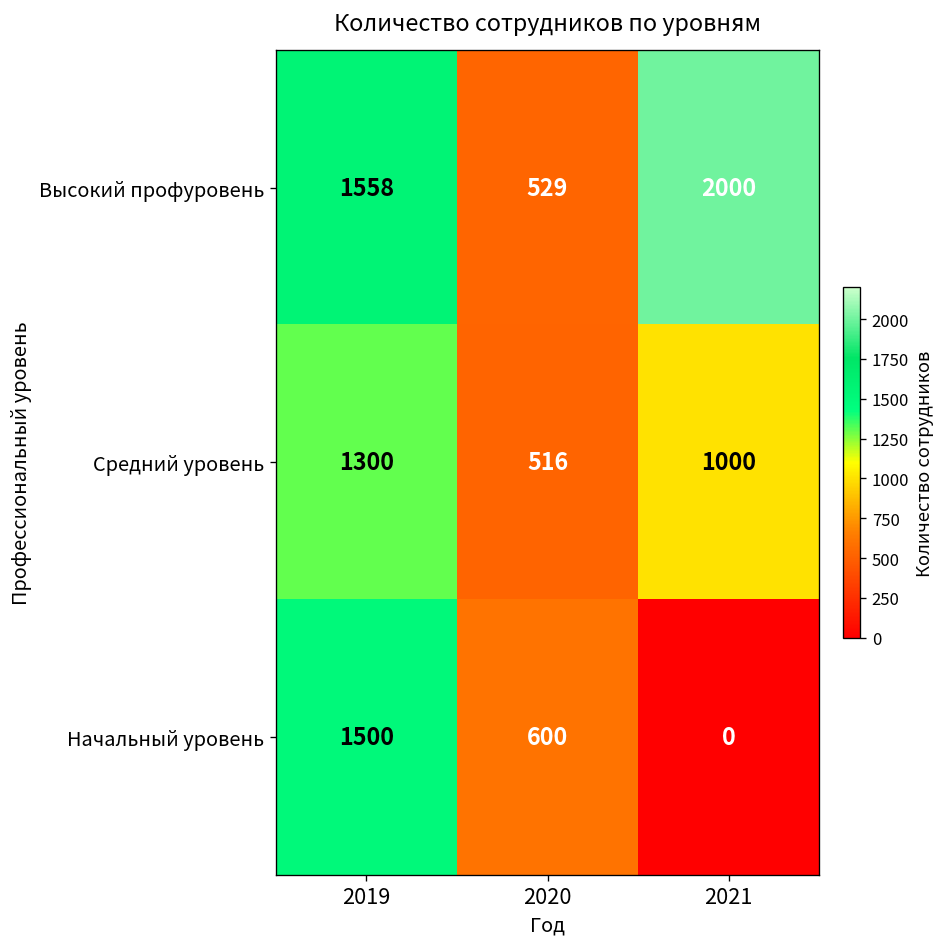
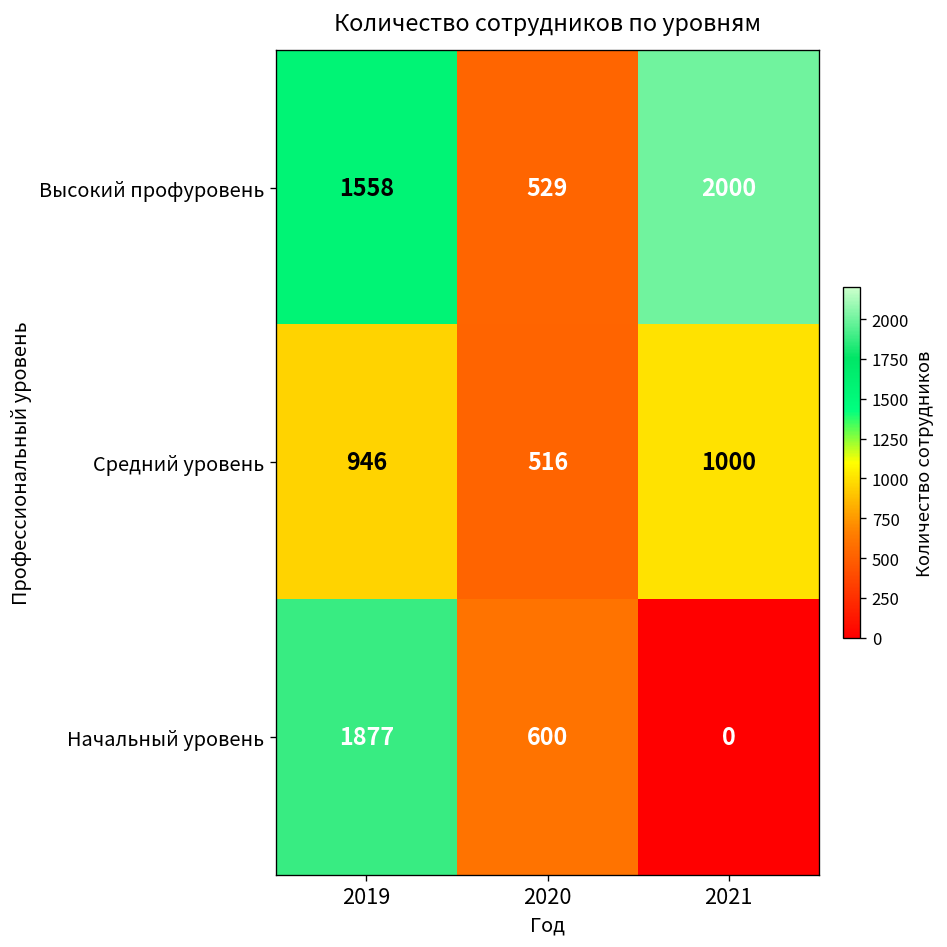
Средний уровень, 2019: 1300 -> 946
Начальный уровень, 2019: 1500 -> 1877
